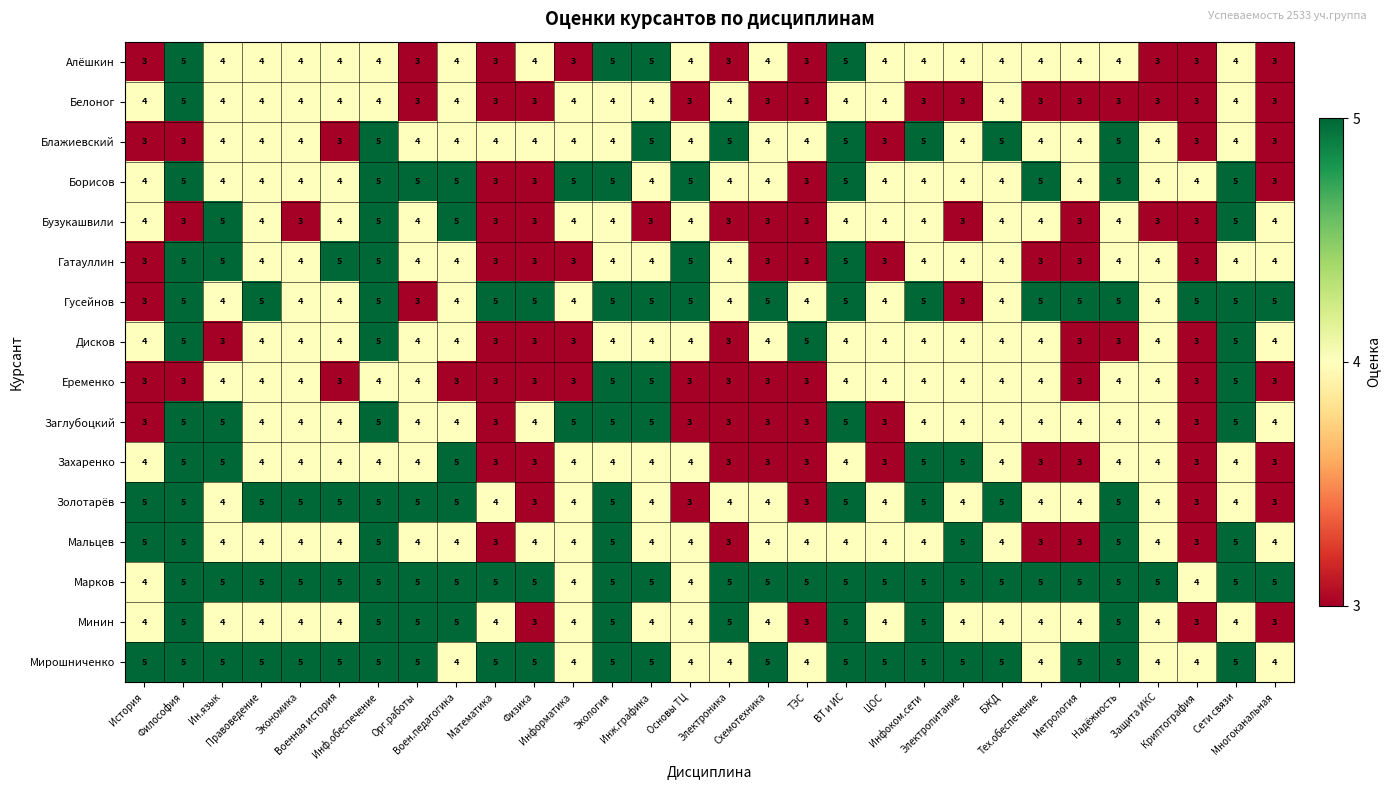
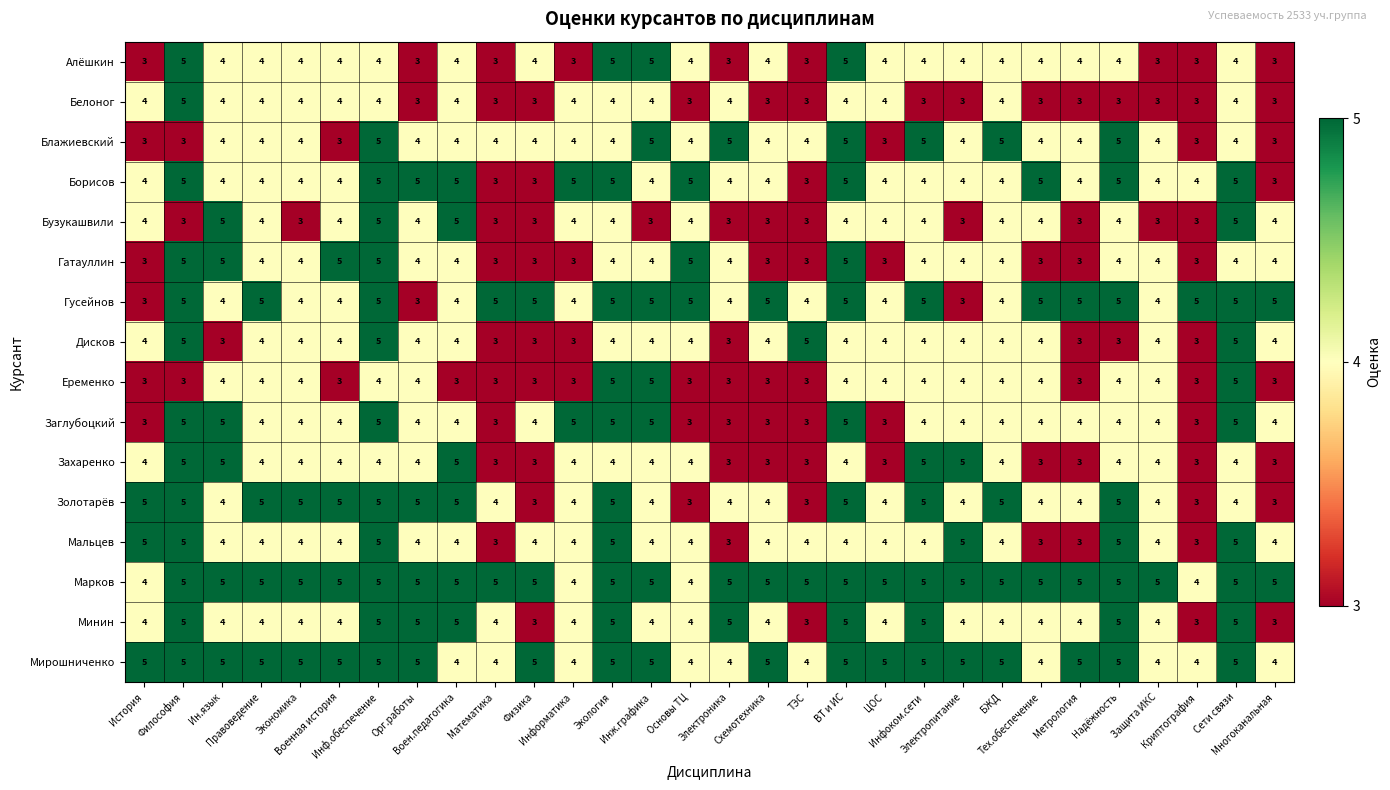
Минин, Сети связи: 4 -> 5
Мирошниченко, Математика: 5 -> 4
